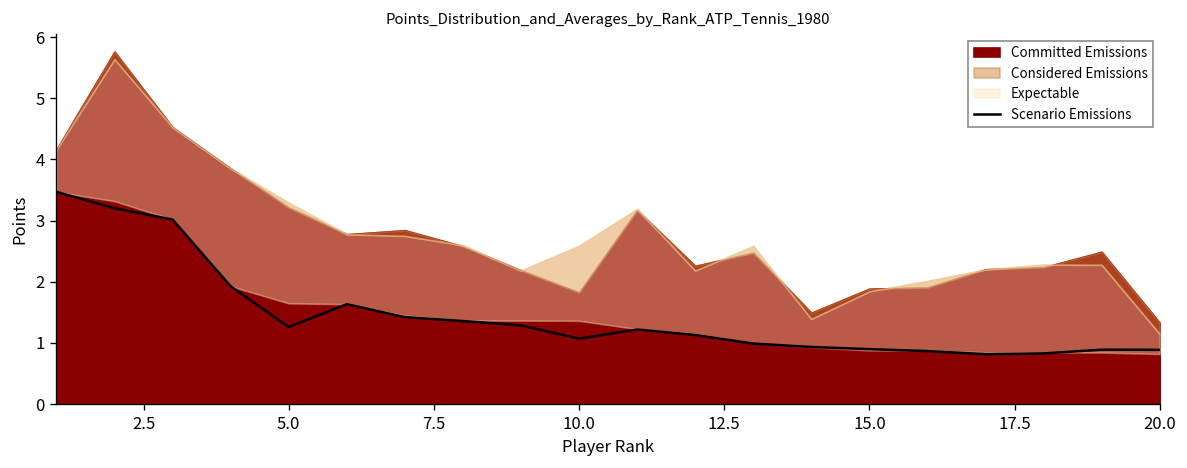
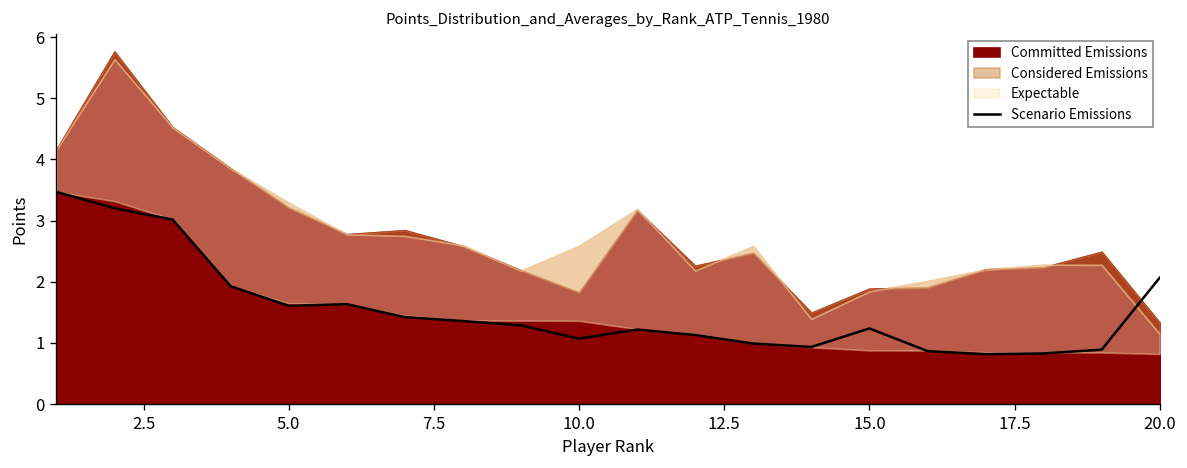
Scenario Emissions, 5.0: 1.3 -> 1.6
Scenario Emissions, 15.0: 0.9 -> 1.2
Scenario Emissions, 20.0: 0.9 -> 2.1
